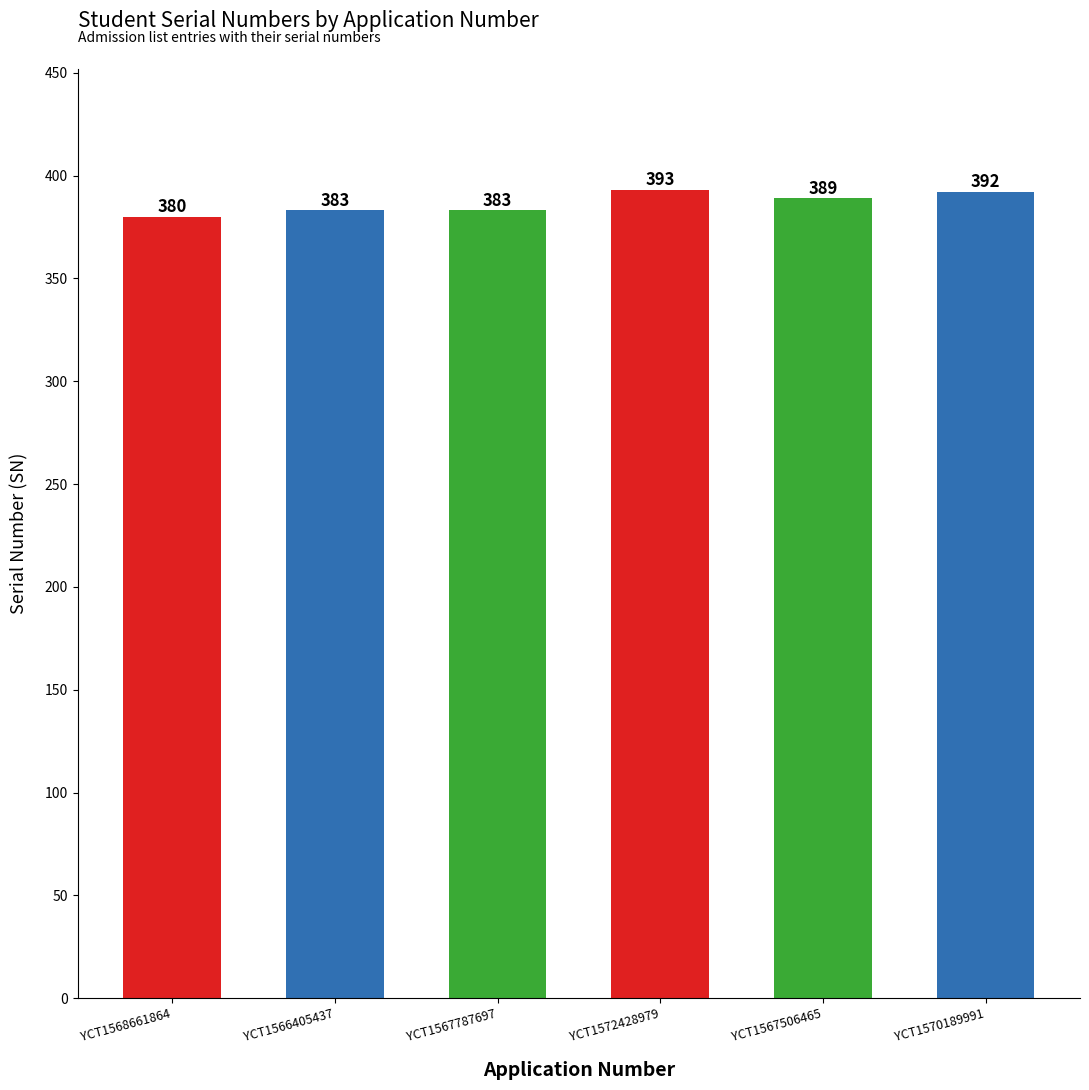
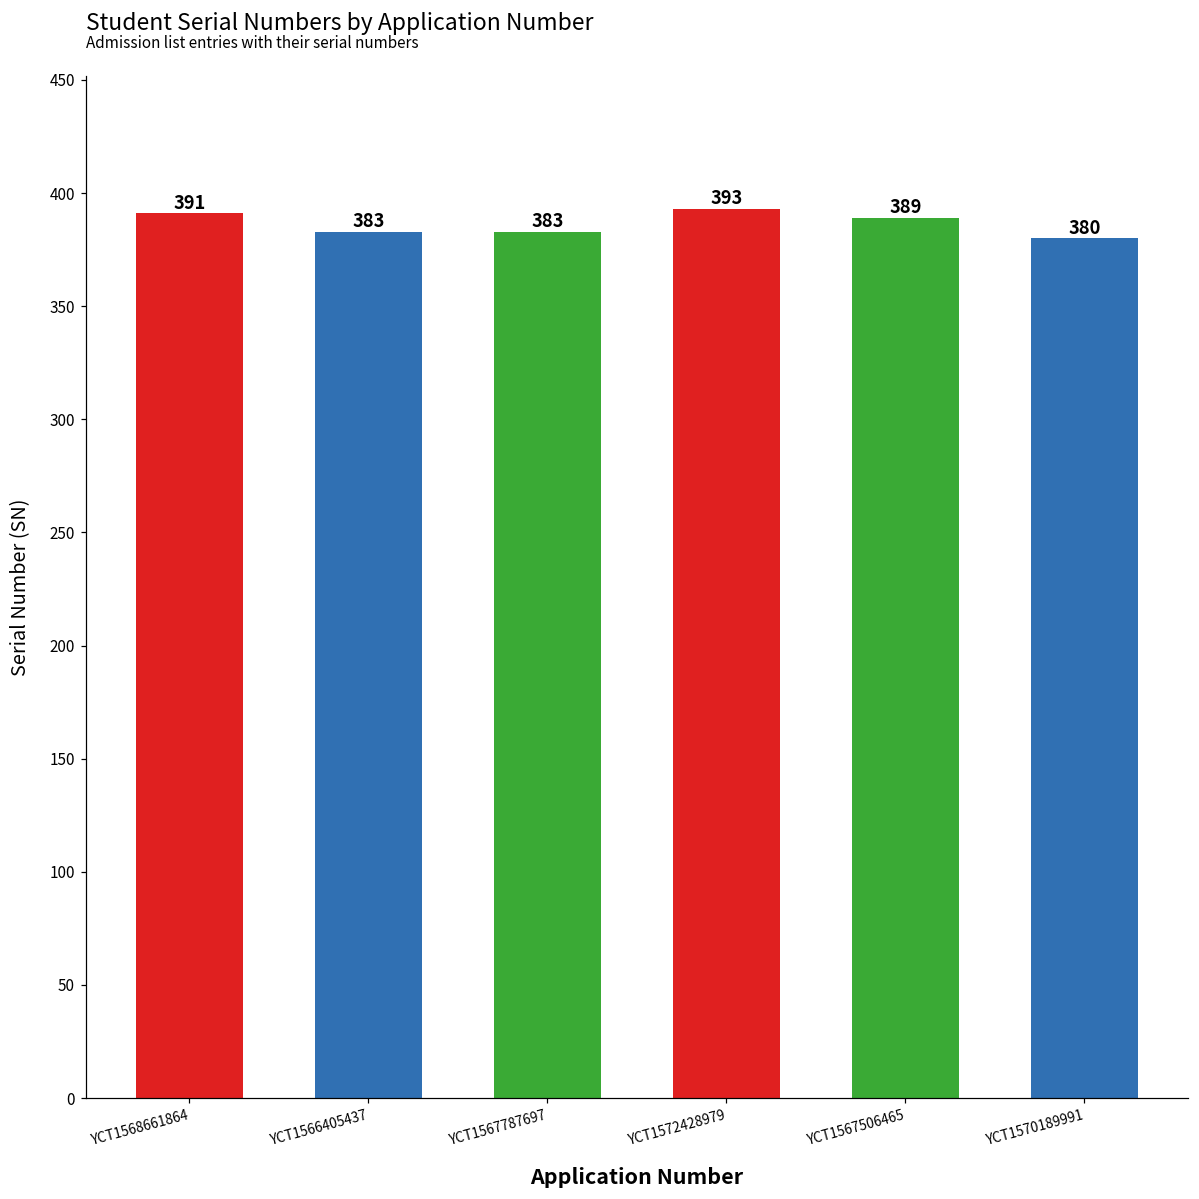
YCT1568661864: 380 -> 391
YCT1570189991: 392 -> 380
